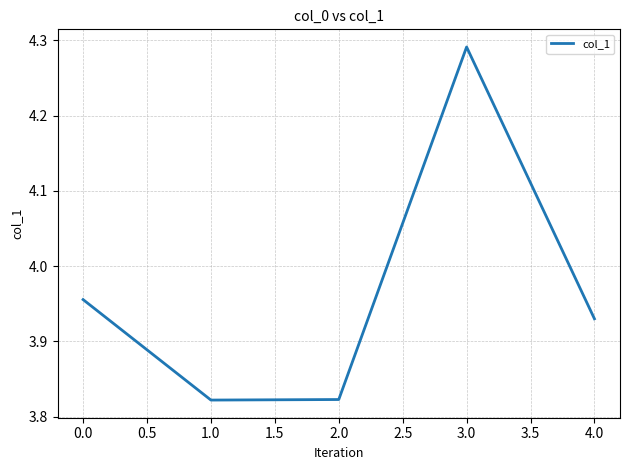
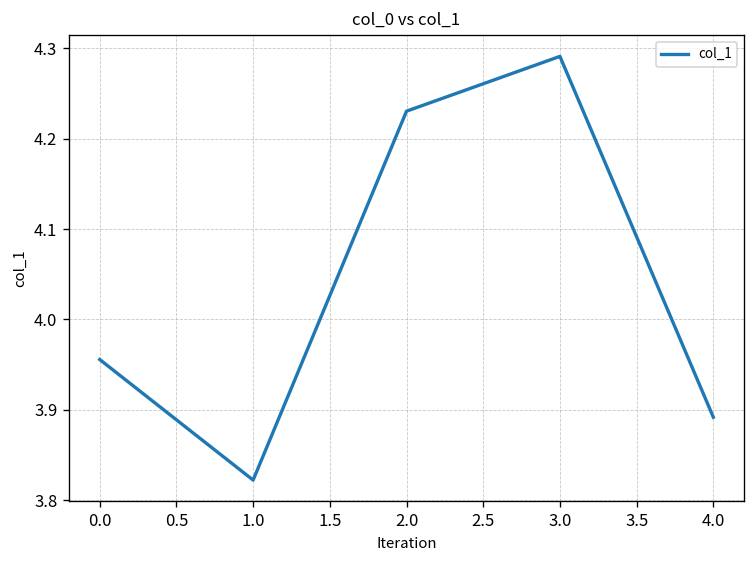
2.0: 3.82 -> 4.23
4.0: 3.93 -> 3.89
